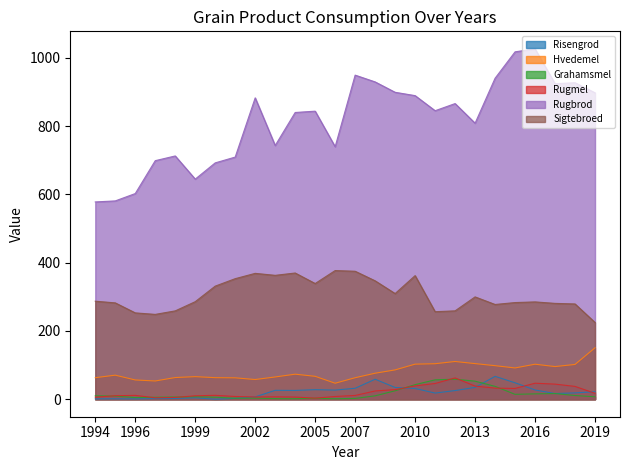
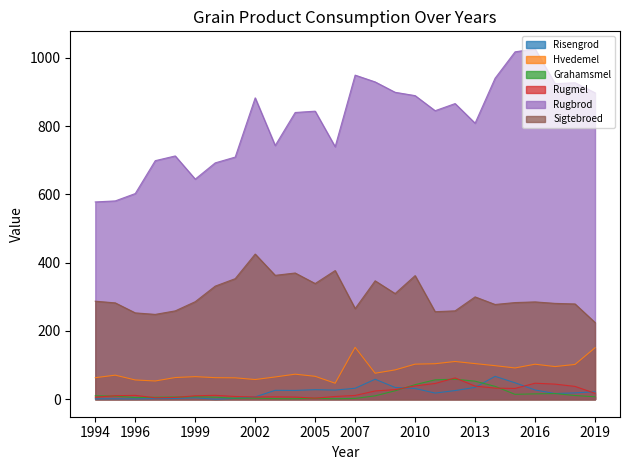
Sigtebroed, 2002: 370 -> 430
Hvedemel, 2007: 60 -> 150
Sigtebroed, 2007: 370 -> 270
